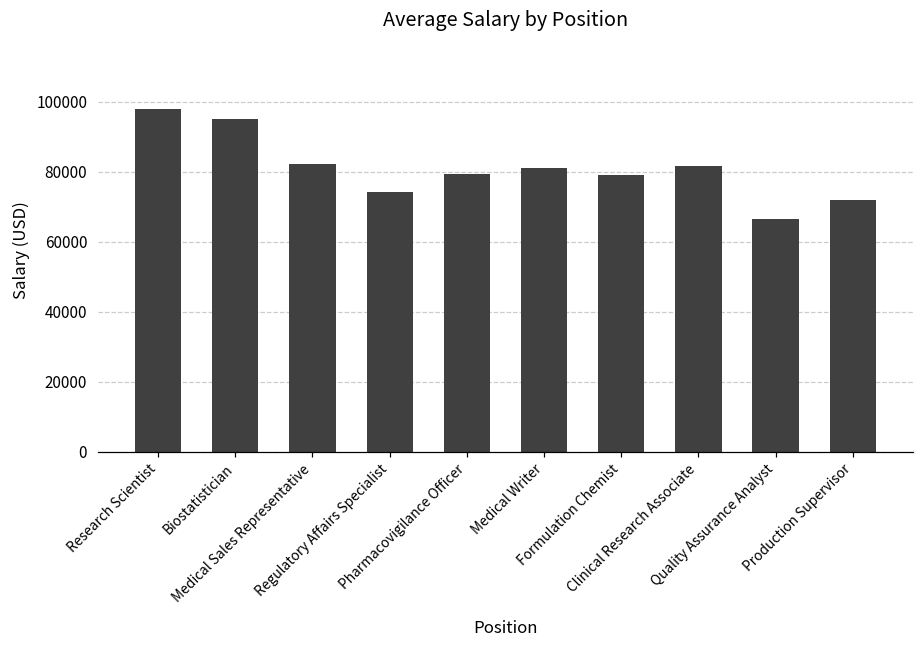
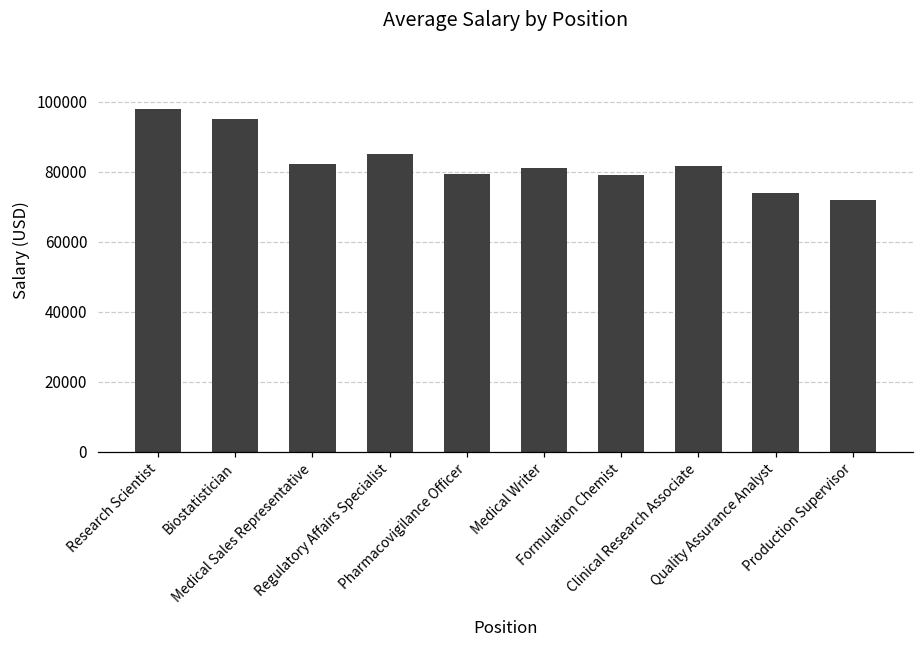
Regulatory Affairs Specialist: 74000 -> 85000
Quality Assurance Analyst: 66000 -> 74000
